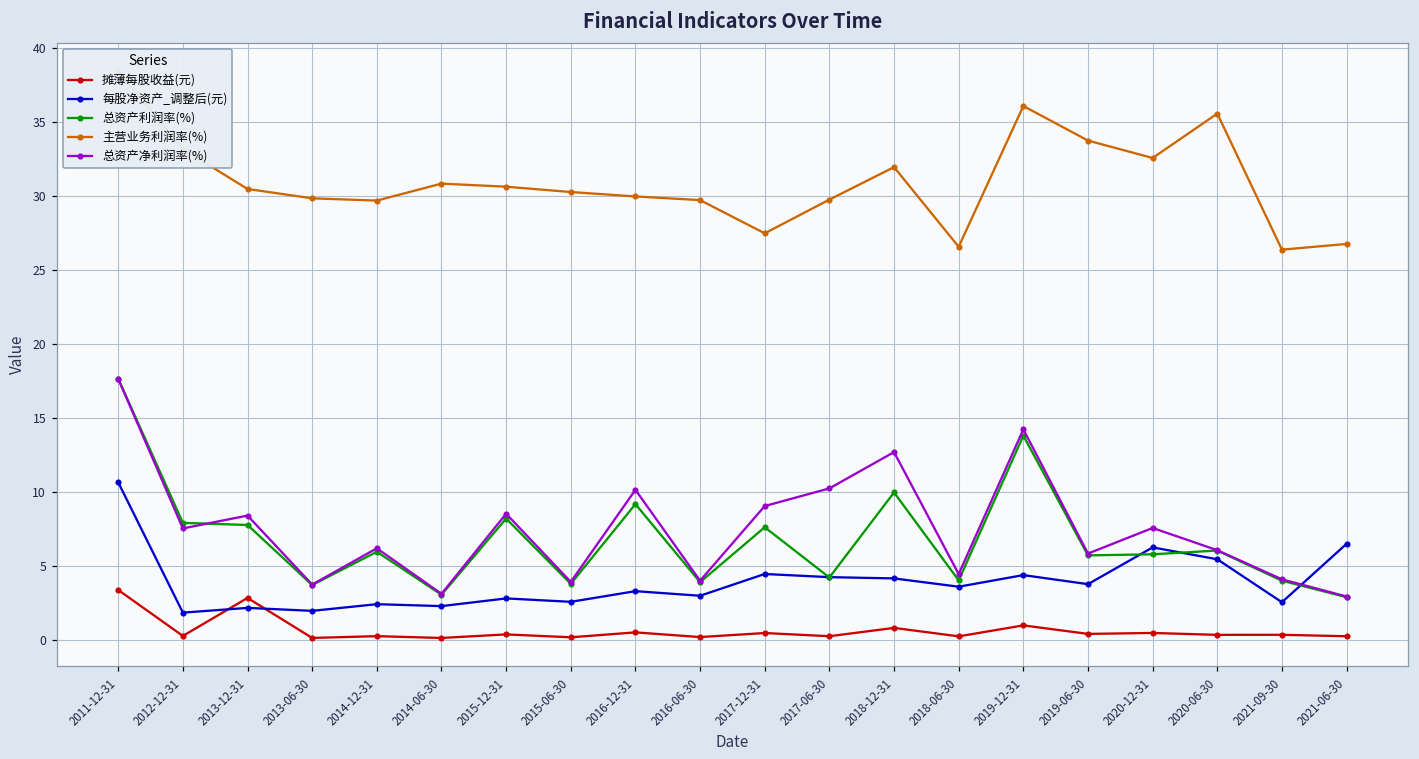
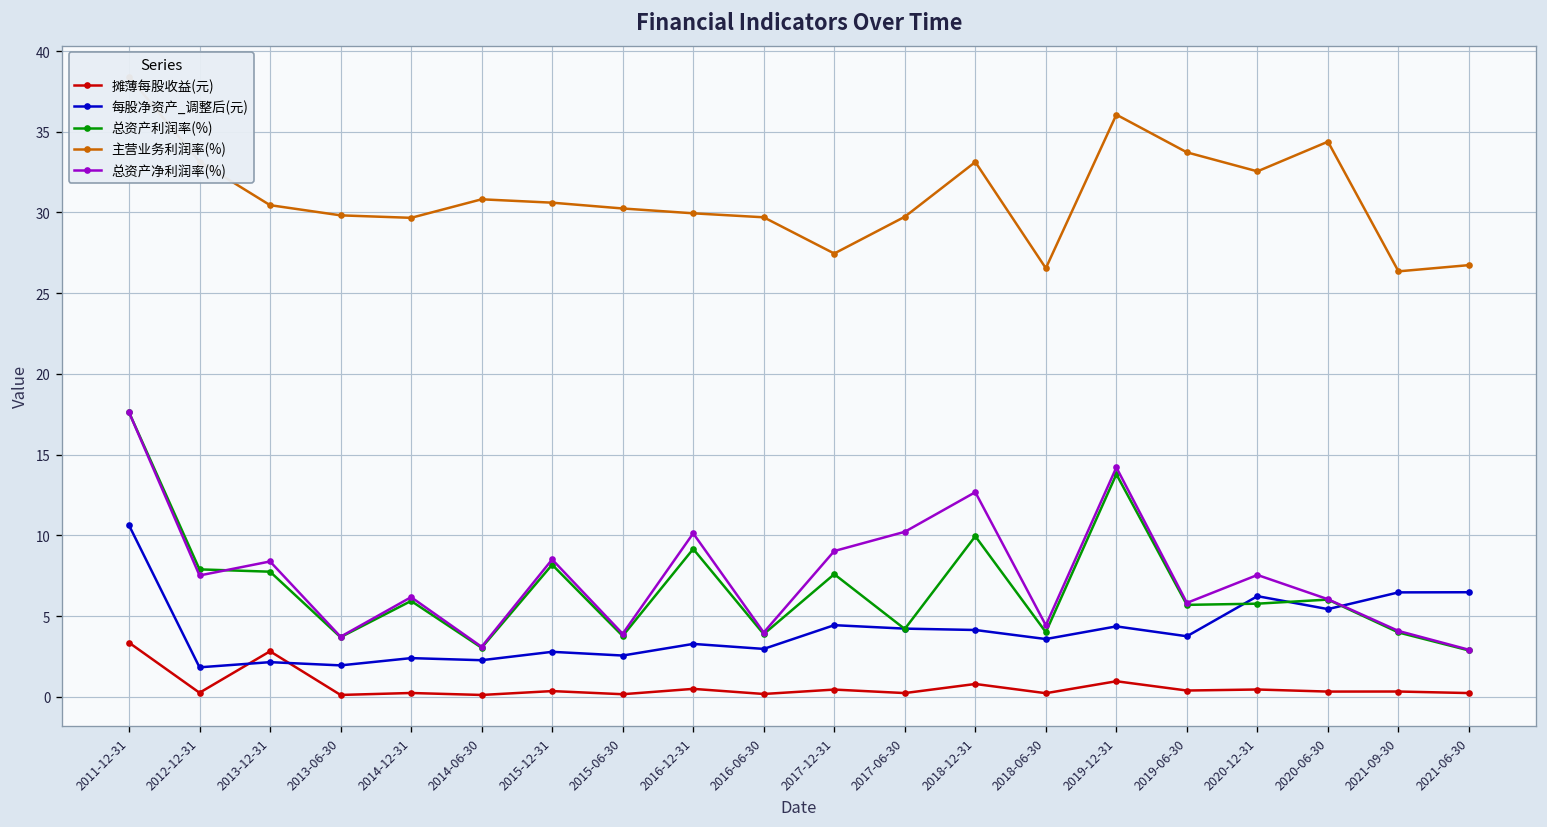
主营业务利润率(%), 2018-12-31: 31.9 -> 33.1
主营业务利润率(%), 2020-06-30: 35.5 -> 34.4
每股净资产_调整后(元), 2021-09-30: 2.5 -> 6.5
